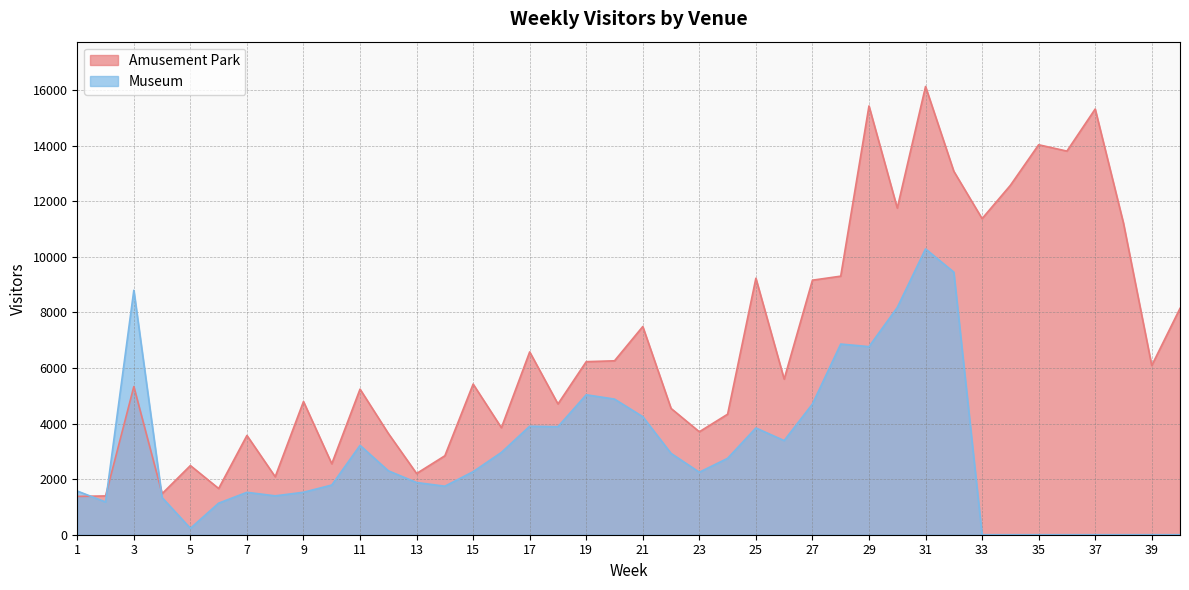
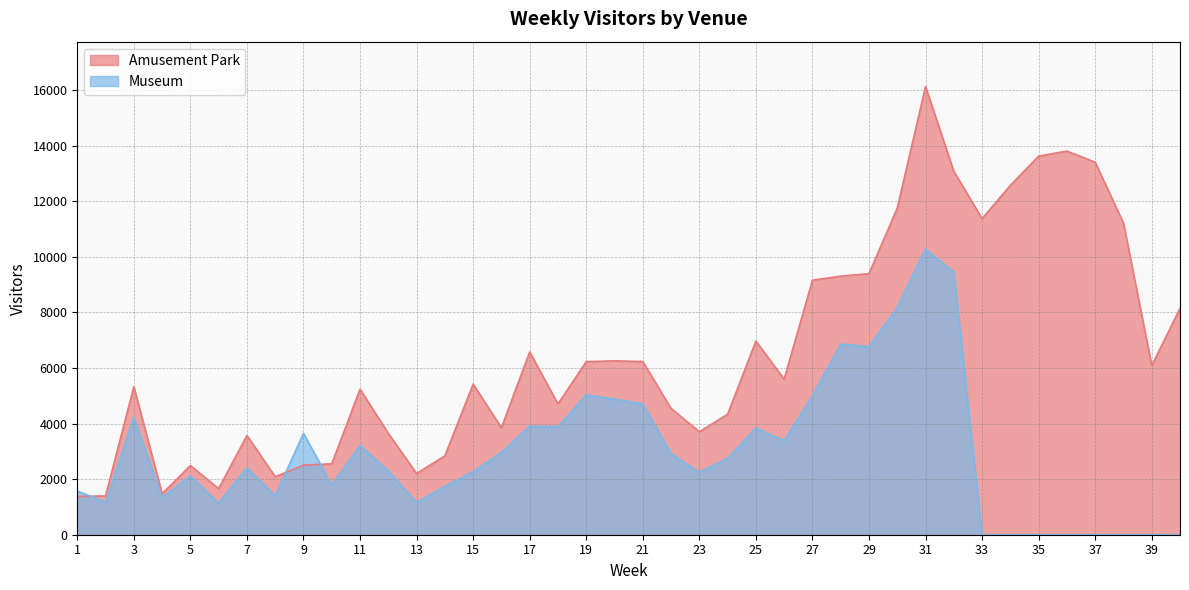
Museum, 3: 8800 -> 4200
Museum, 5: 200 -> 2100
Museum, 7: 1500 -> 2400
Amusement Park, 9: 4800 -> 2500
Museum, 9: 1500 -> 3700
Museum, 13: 1900 -> 1200
Amusement Park, 21: 7500 -> 6200
Museum, 21: 4200 -> 4700
Amusement Park, 25: 9200 -> 7000
Museum, 27: 4700 -> 5000
Amusement Park, 29: 15400 -> 9400
Amusement Park, 35: 14000 -> 13600
Amusement Park, 37: 15300 -> 13400
